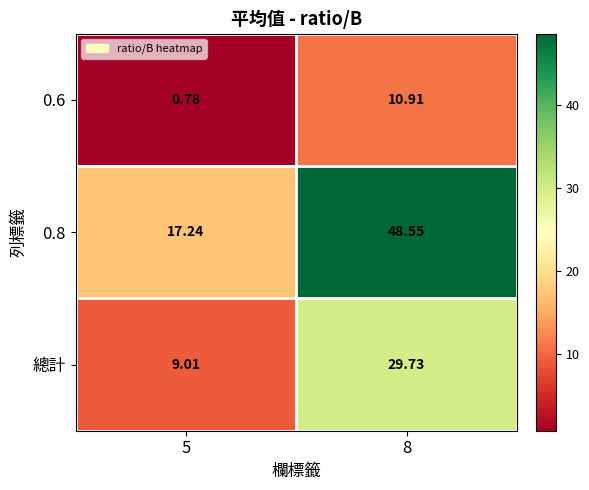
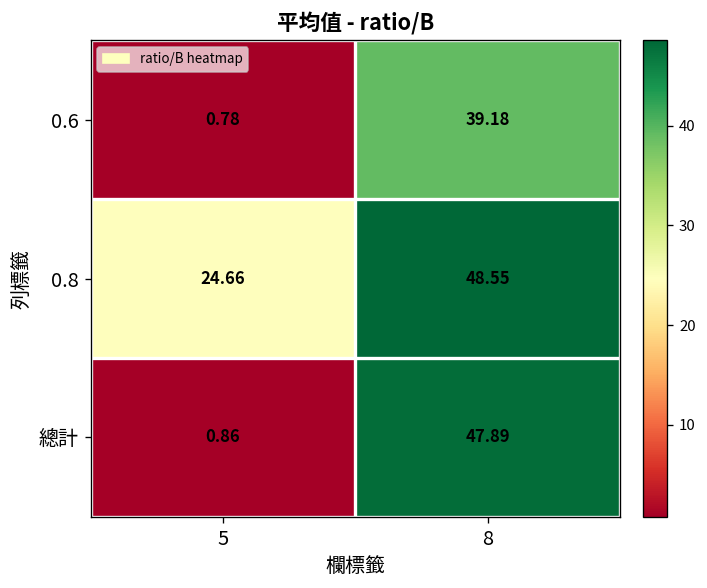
0.6, 8: 10.91 -> 39.18
0.8, 5: 17.24 -> 24.66
總計, 5: 9.01 -> 0.86
總計, 8: 29.73 -> 47.89
